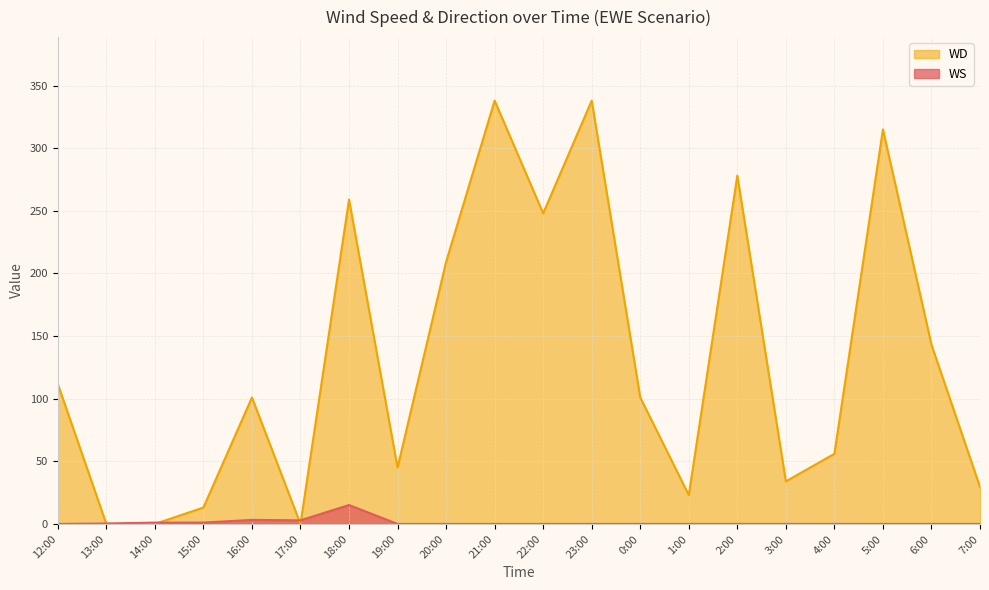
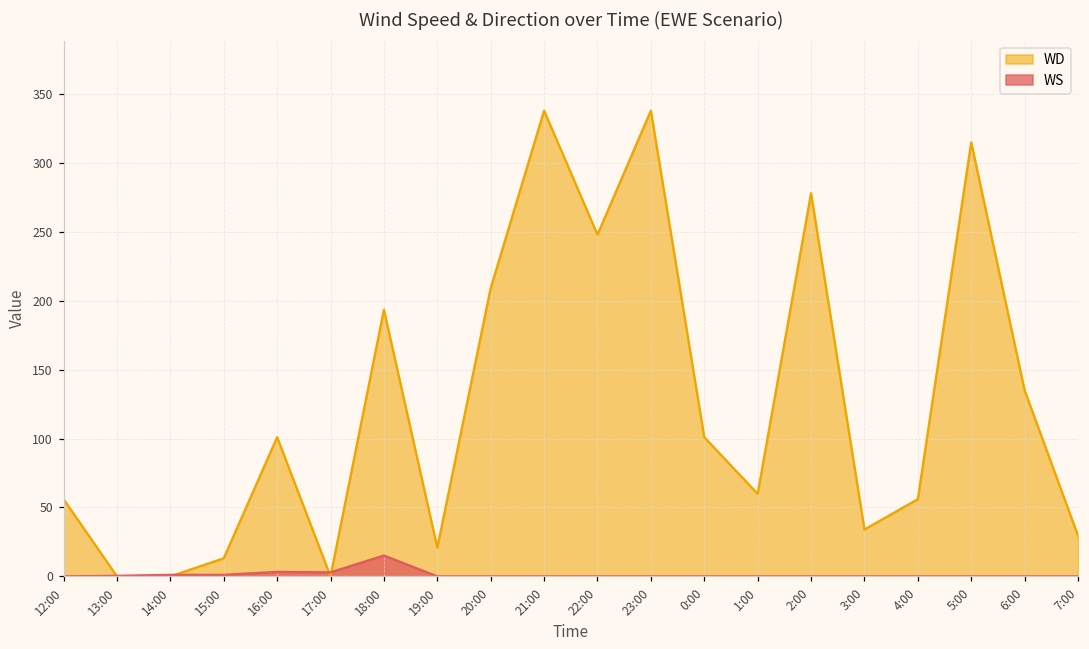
WD, 12:00: 112 -> 56
WD, 18:00: 259 -> 194
WD, 19:00: 45 -> 21
WD, 1:00: 23 -> 60
WD, 6:00: 143 -> 135
